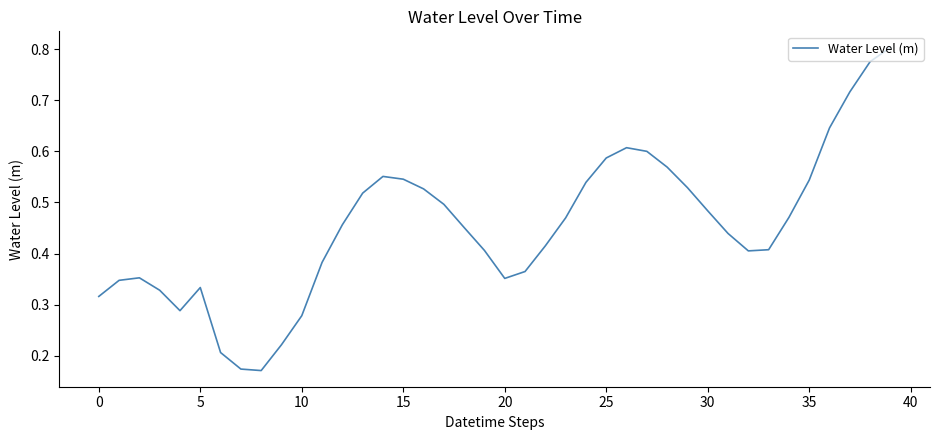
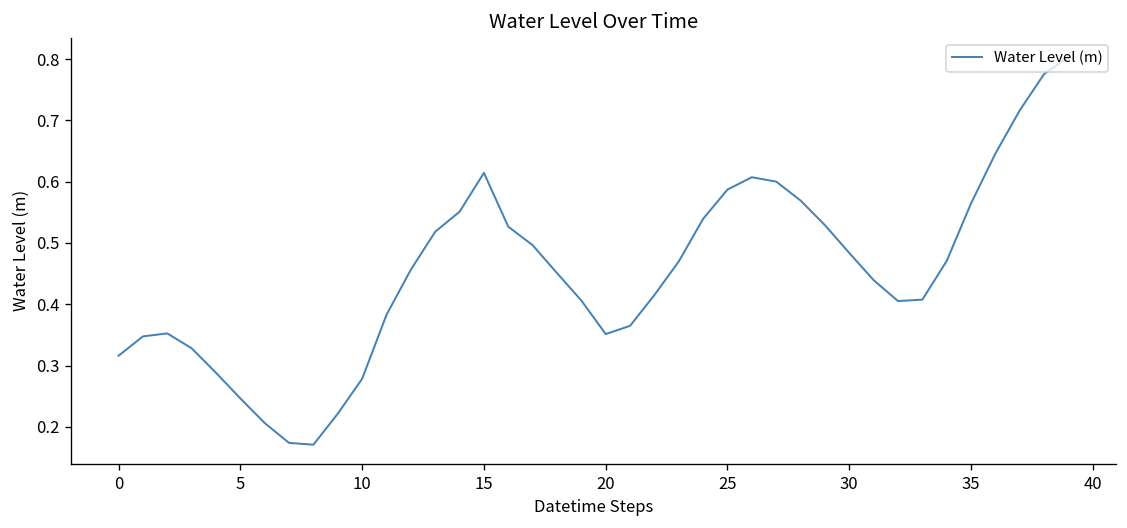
5: 0.33 -> 0.25
15: 0.55 -> 0.61
35: 0.54 -> 0.56
